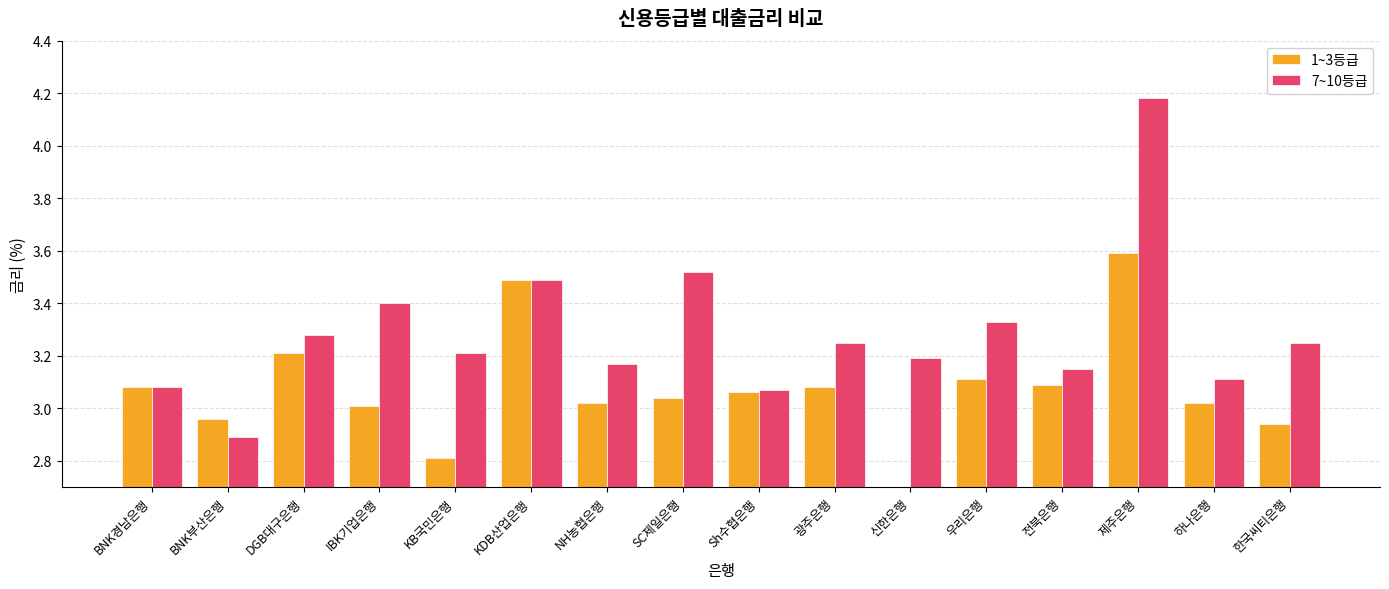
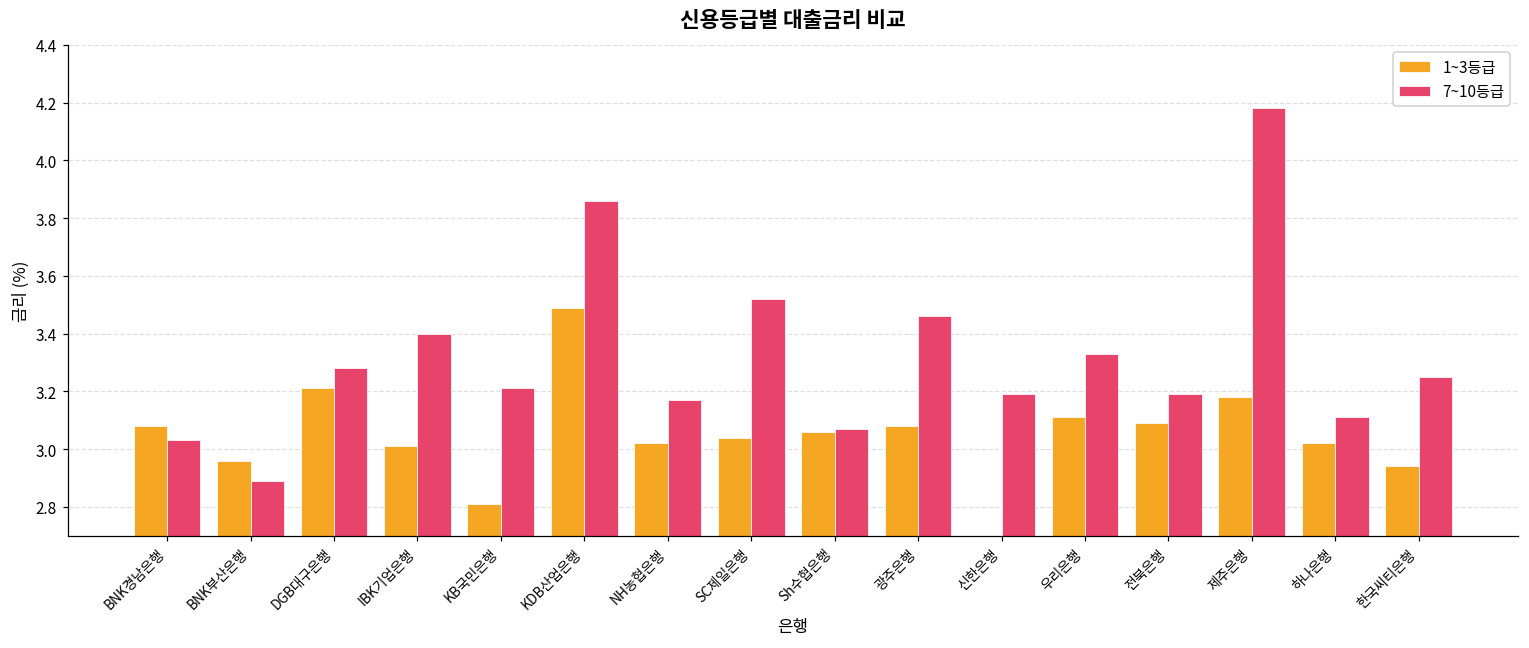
7~10등급, BNK경남은행: 3.08 -> 3.03
7~10등급, KDB산업은행: 3.49 -> 3.86
7~10등급, 광주은행: 3.25 -> 3.46
7~10등급, 전북은행: 3.15 -> 3.19
1~3등급, 제주은행: 3.59 -> 3.18
